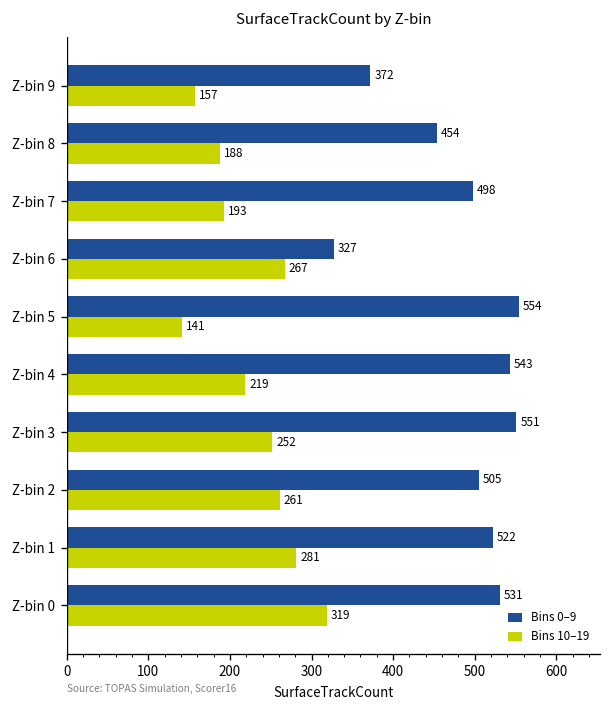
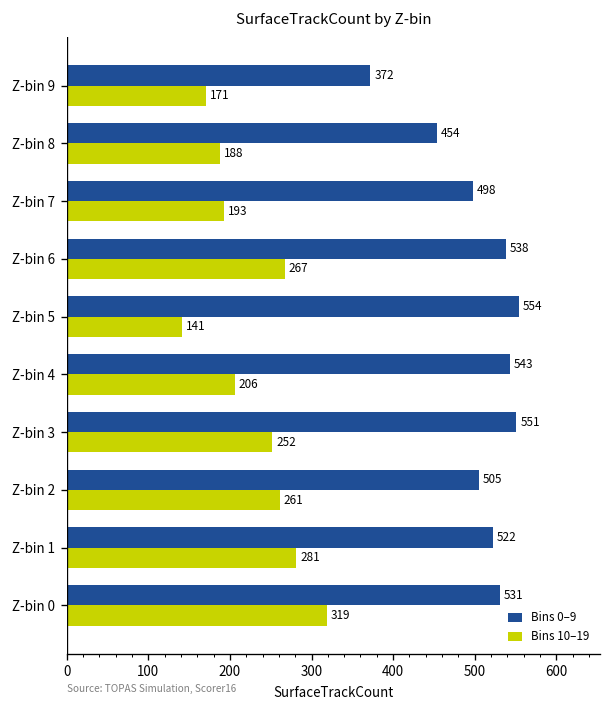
Bins 10–19, Z-bin 9: 157 -> 171
Bins 0–9, Z-bin 6: 327 -> 538
Bins 10–19, Z-bin 4: 219 -> 206
